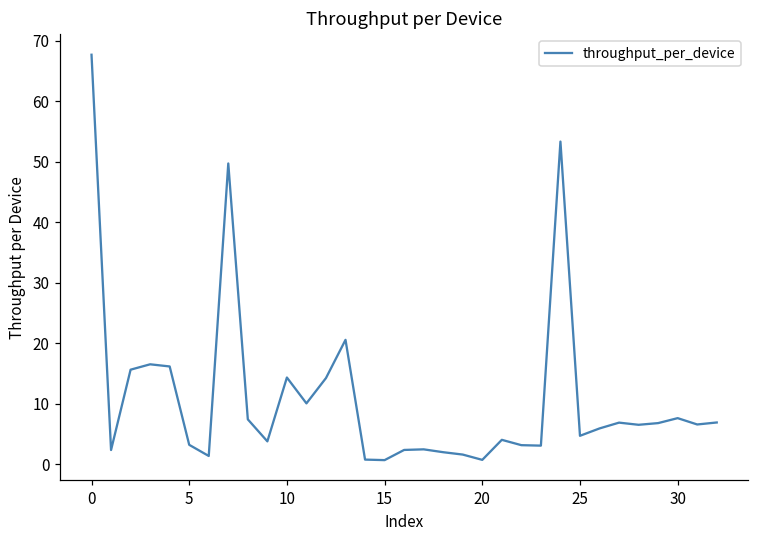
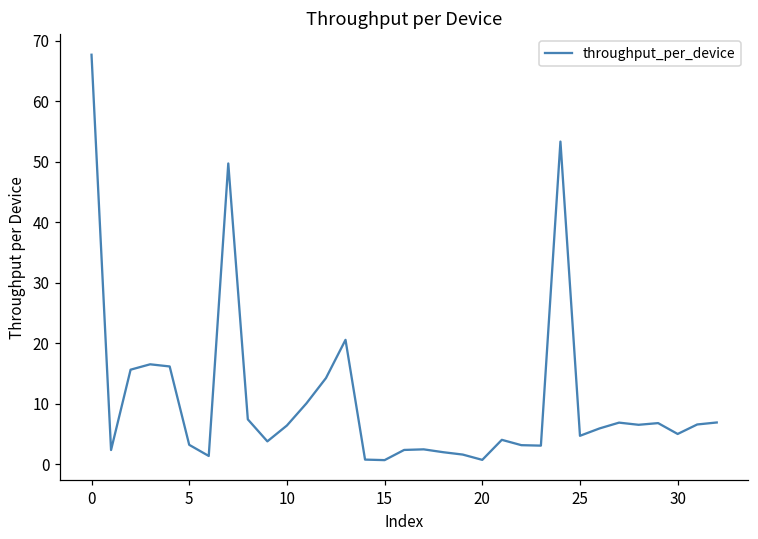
10: 14 -> 6
30: 8 -> 5
